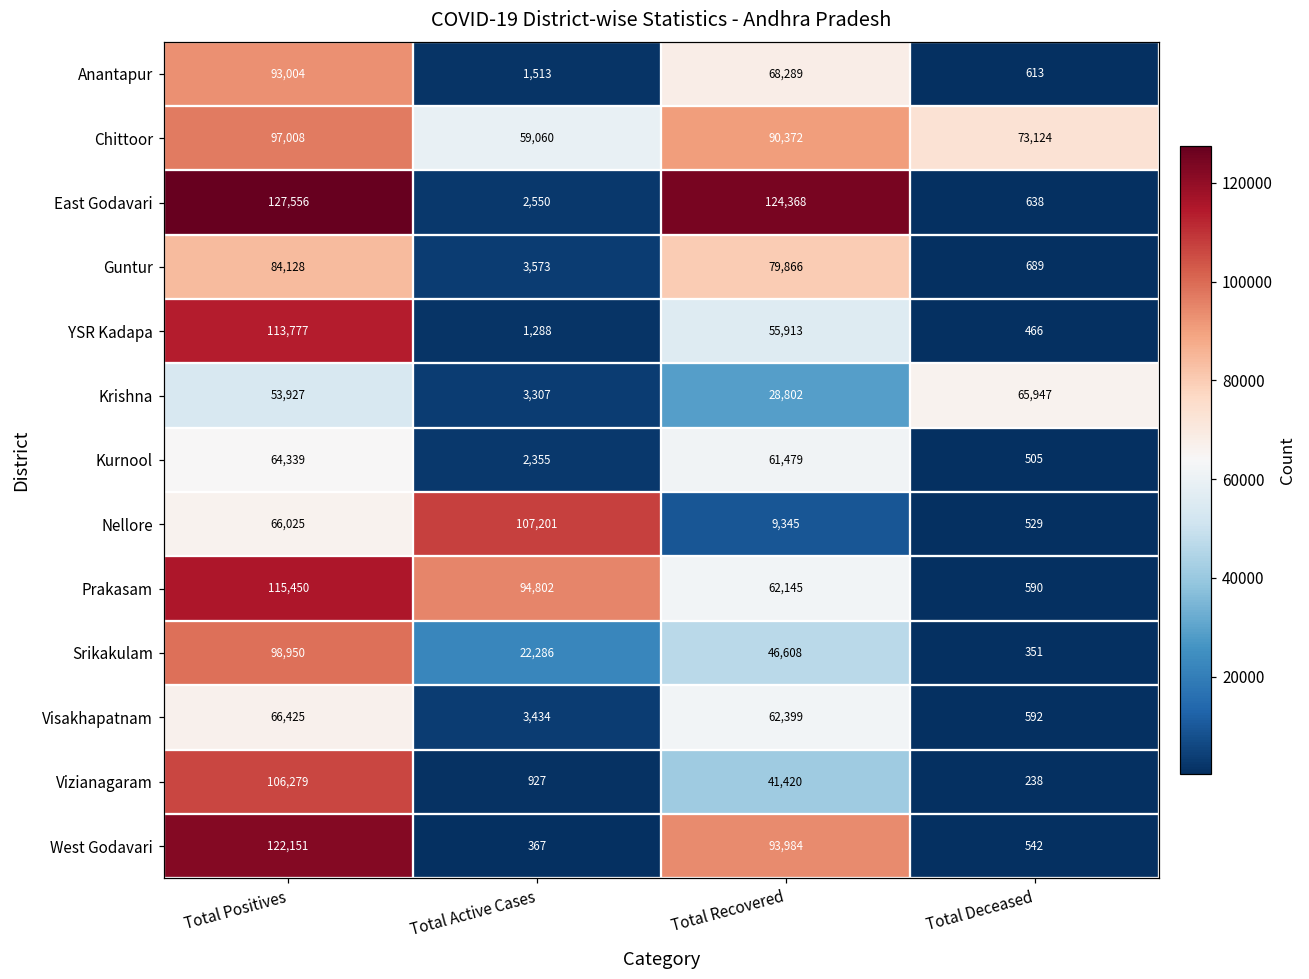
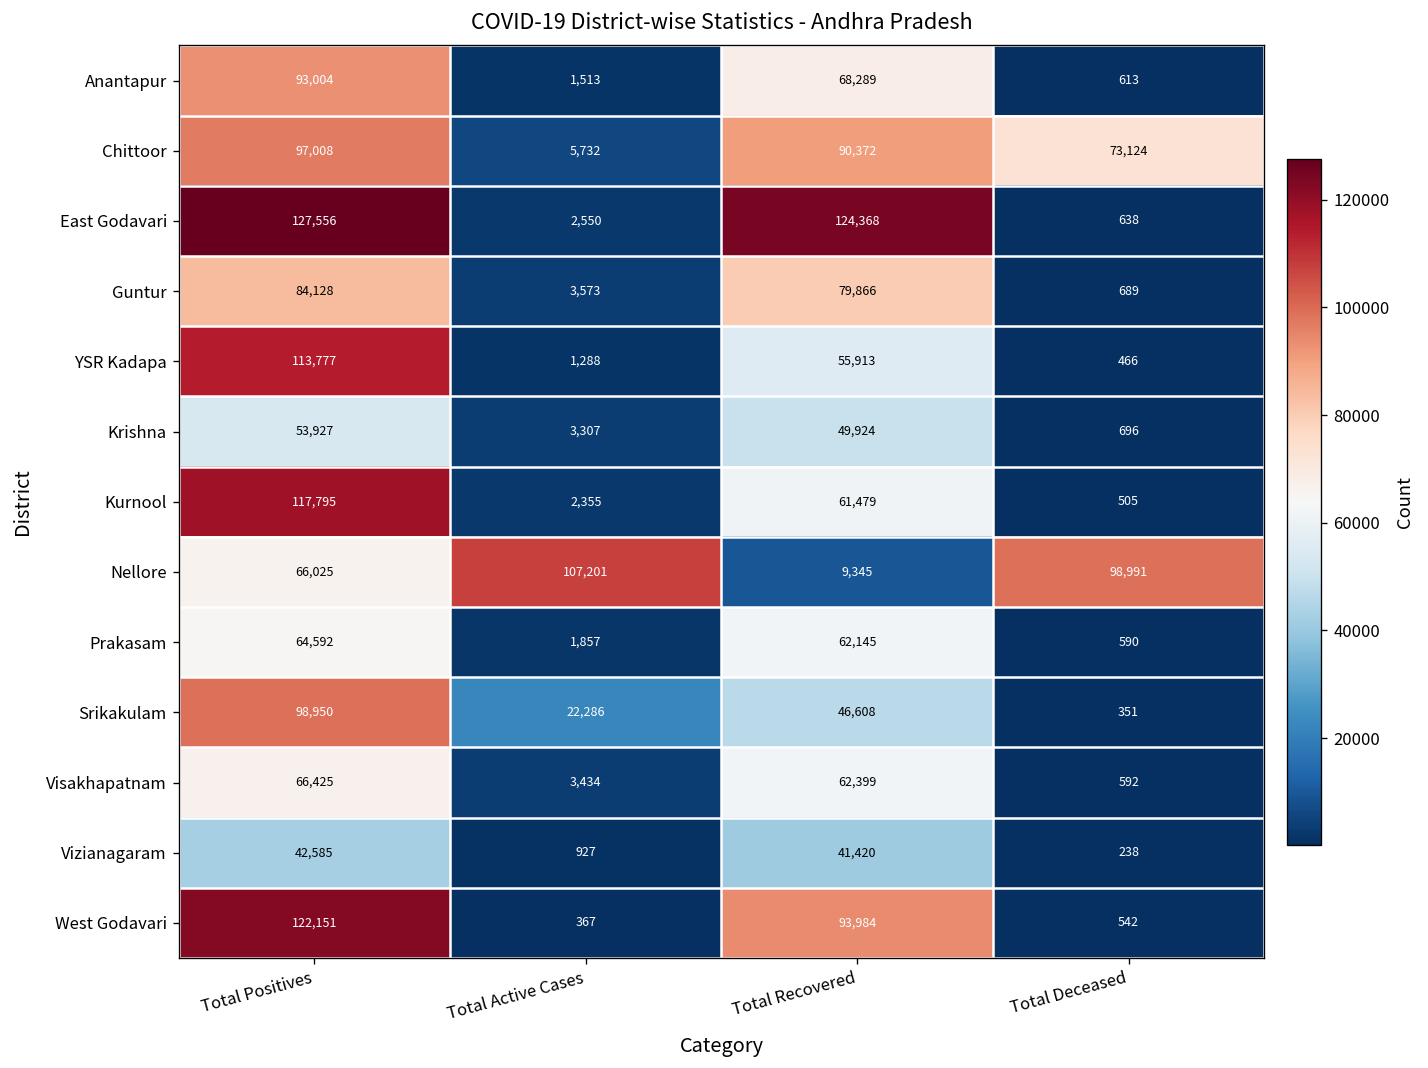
Chittoor, Total Active Cases: 59,060 -> 5,732
Krishna, Total Recovered: 28,802 -> 49,924
Krishna, Total Deceased: 65,947 -> 696
Kurnool, Total Positives: 64,339 -> 117,795
Nellore, Total Deceased: 529 -> 98,991
Prakasam, Total Positives: 115,450 -> 64,592
Prakasam, Total Active Cases: 94,802 -> 1,857
Vizianagaram, Total Positives: 106,279 -> 42,585
